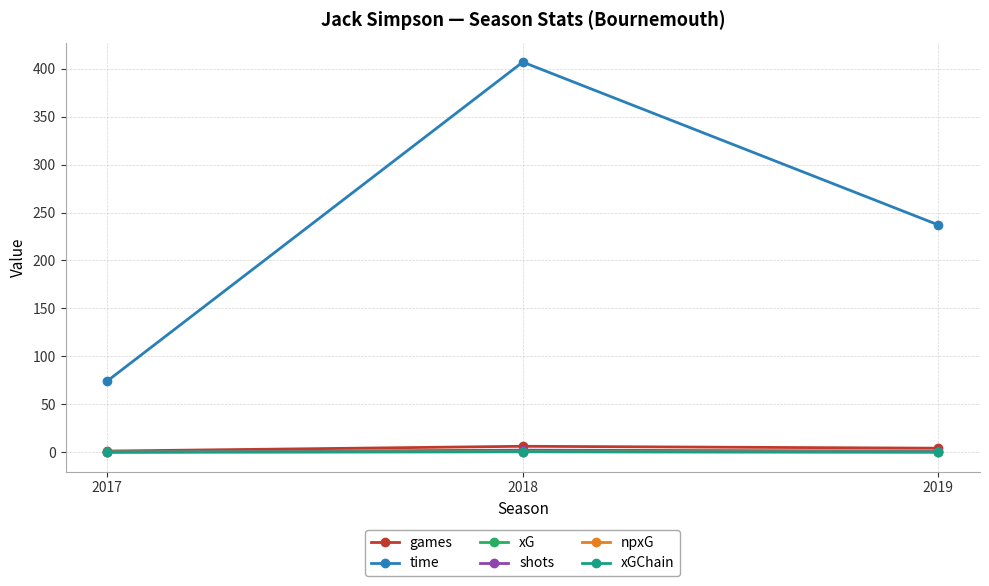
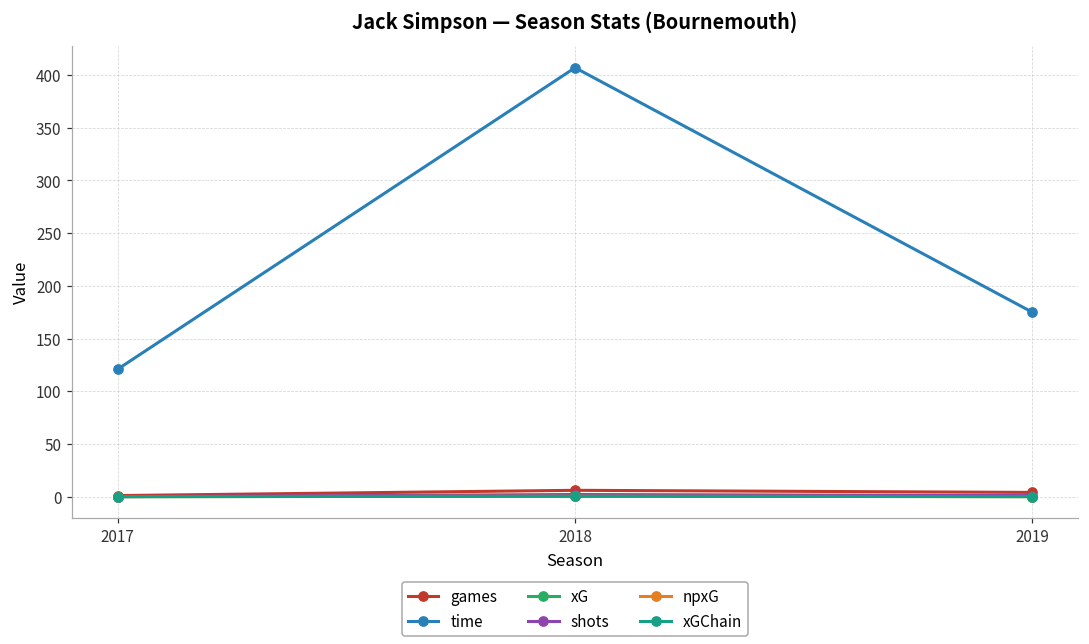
time, 2017: 70 -> 120
time, 2019: 240 -> 180
